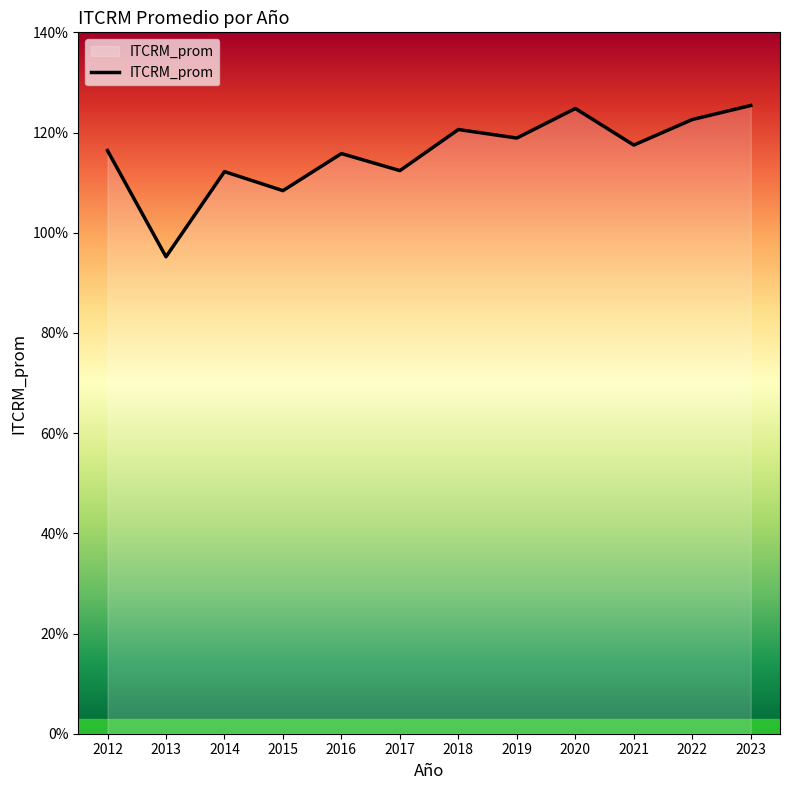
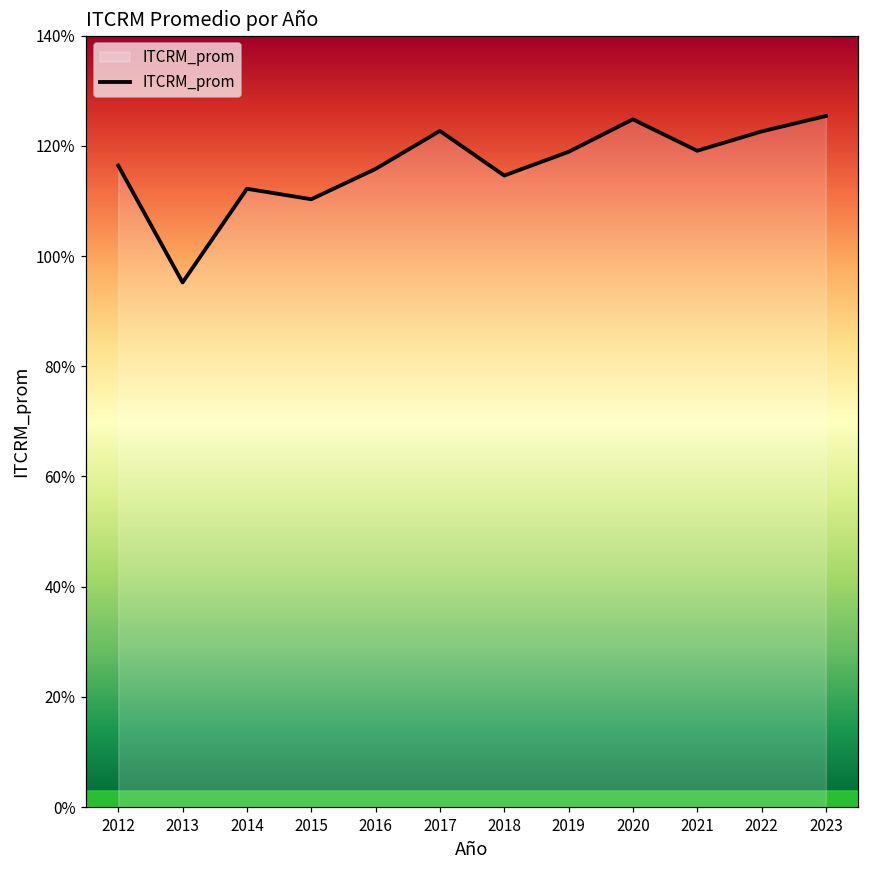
2015: 108% -> 110%
2017: 112% -> 123%
2018: 121% -> 115%
2021: 118% -> 119%
